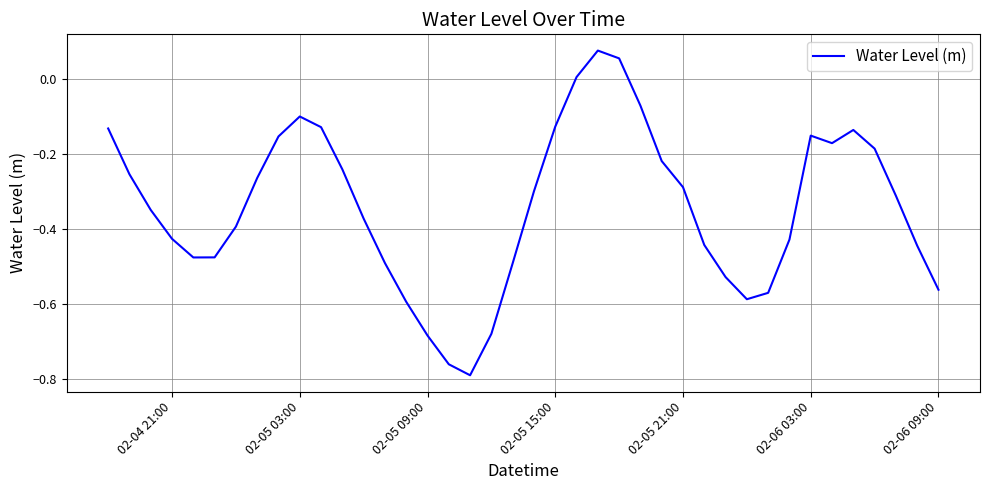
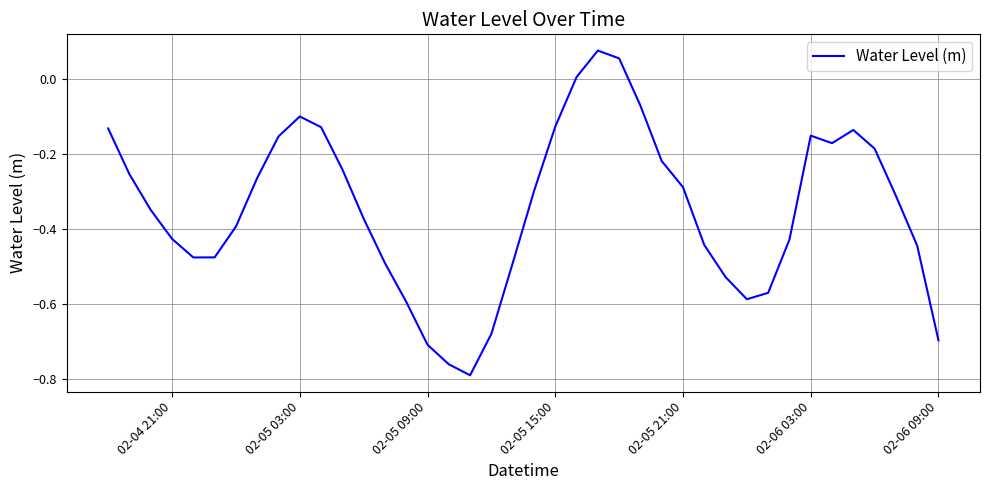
02-05 09:00: -0.68 -> -0.71
02-06 09:00: -0.56 -> -0.70
